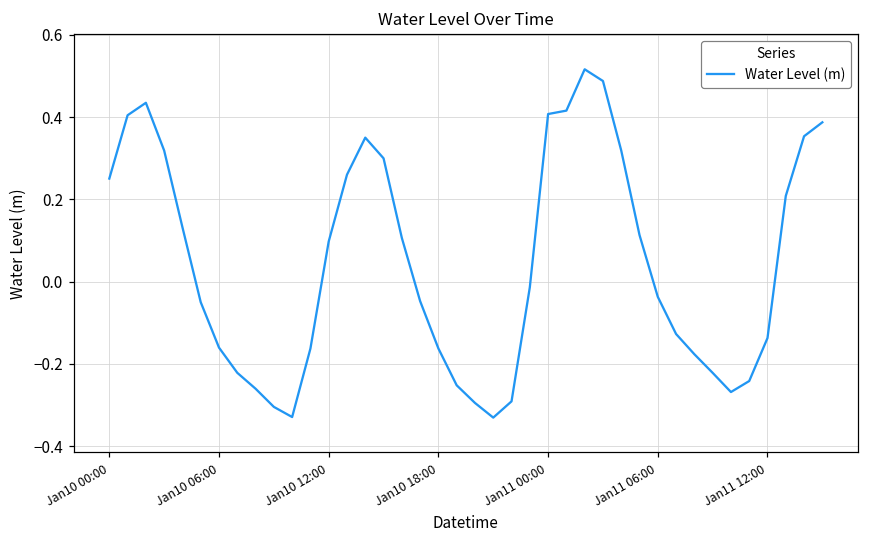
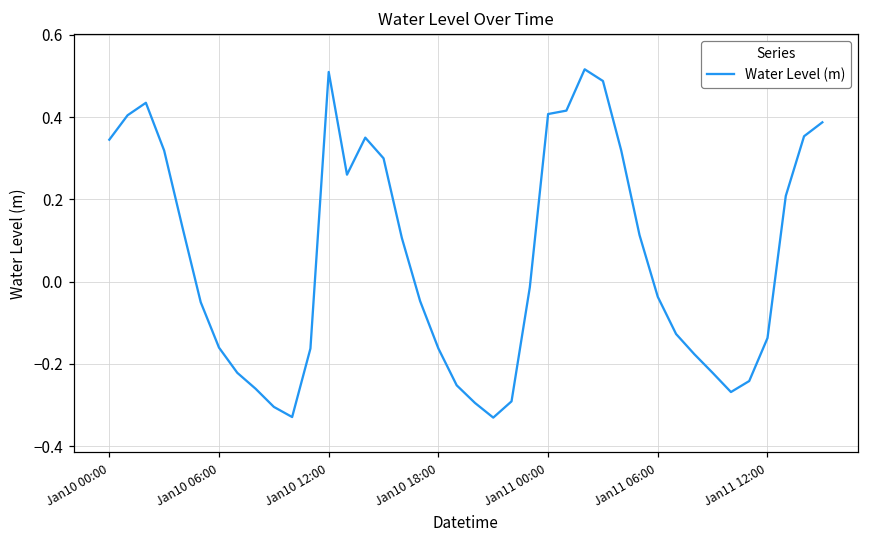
Jan10 00:00: 0.25 -> 0.34
Jan10 12:00: 0.10 -> 0.51
